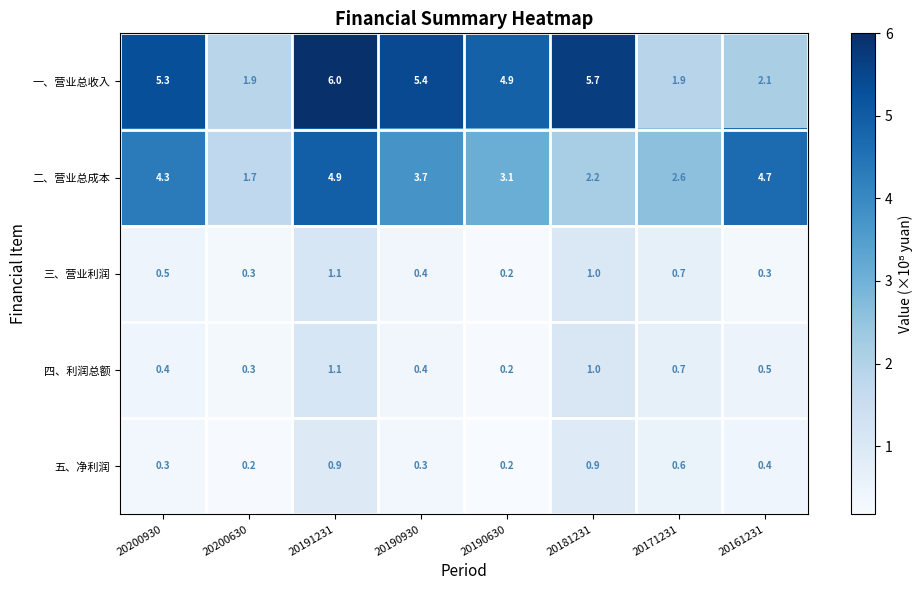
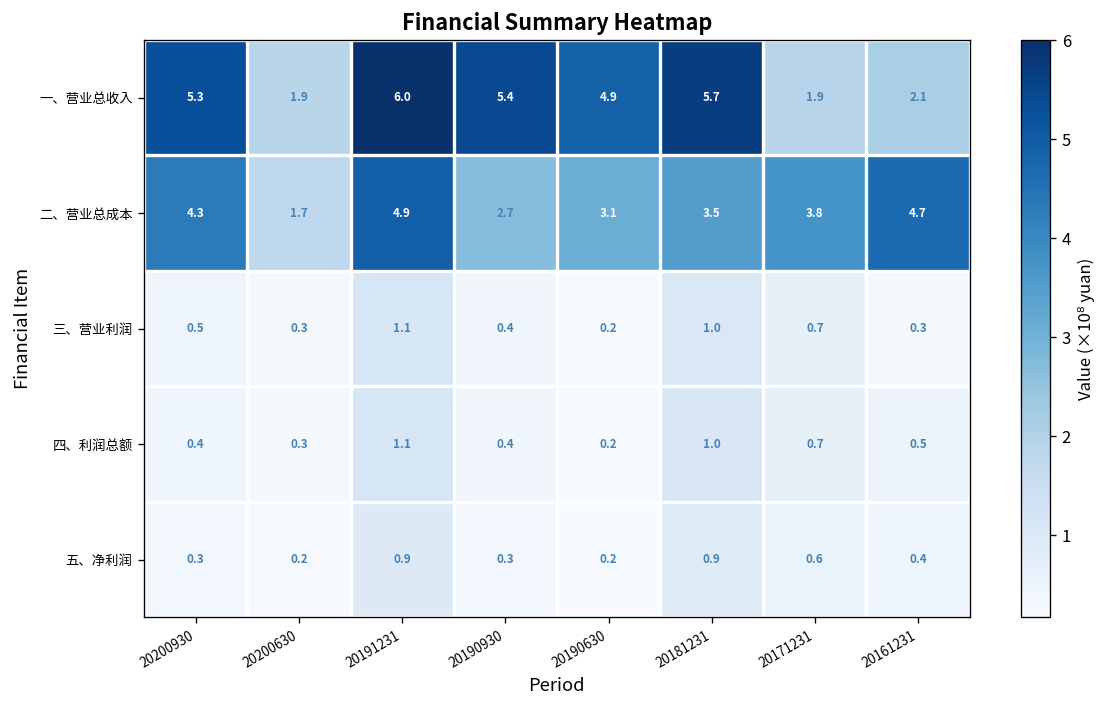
二、营业总成本, 20190930: 3.7 -> 2.7
二、营业总成本, 20181231: 2.2 -> 3.5
二、营业总成本, 20171231: 2.6 -> 3.8
